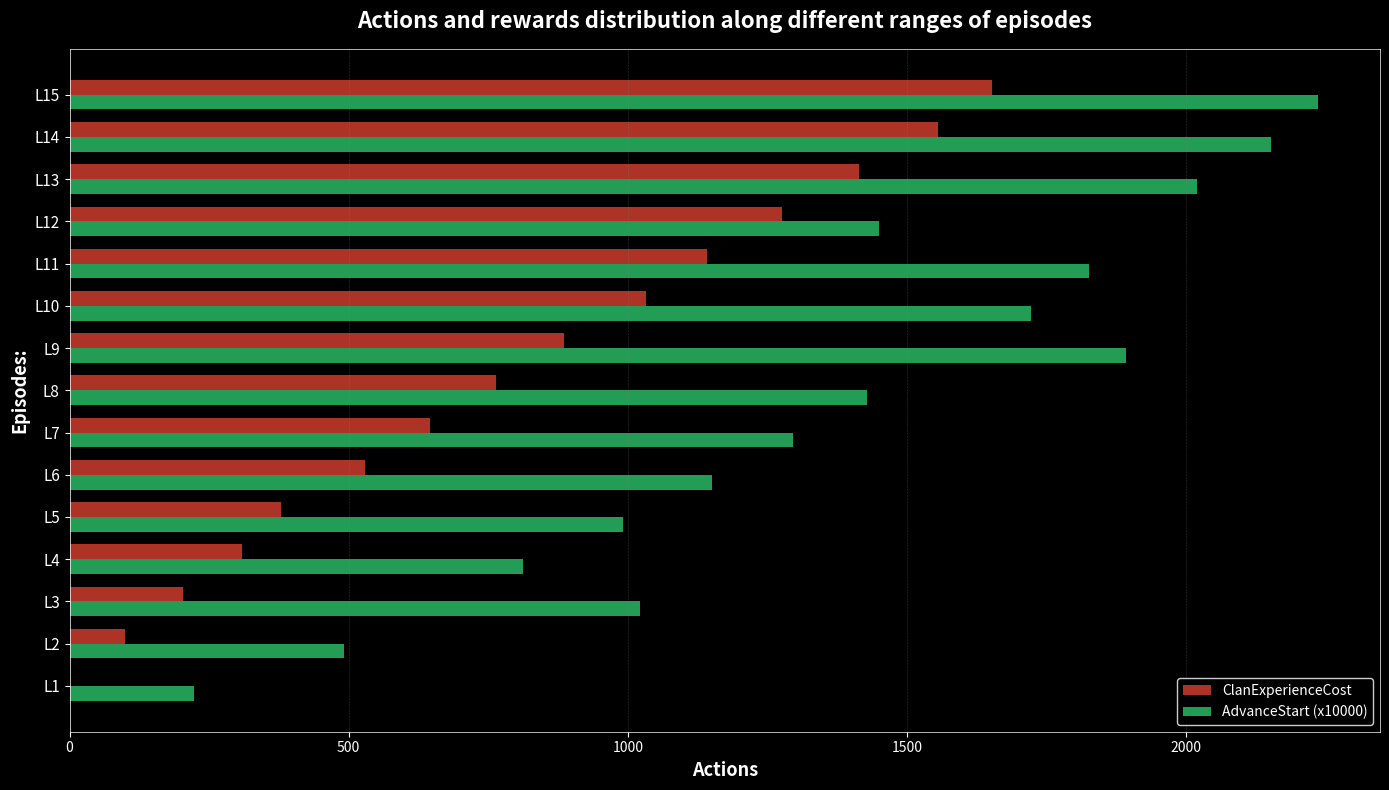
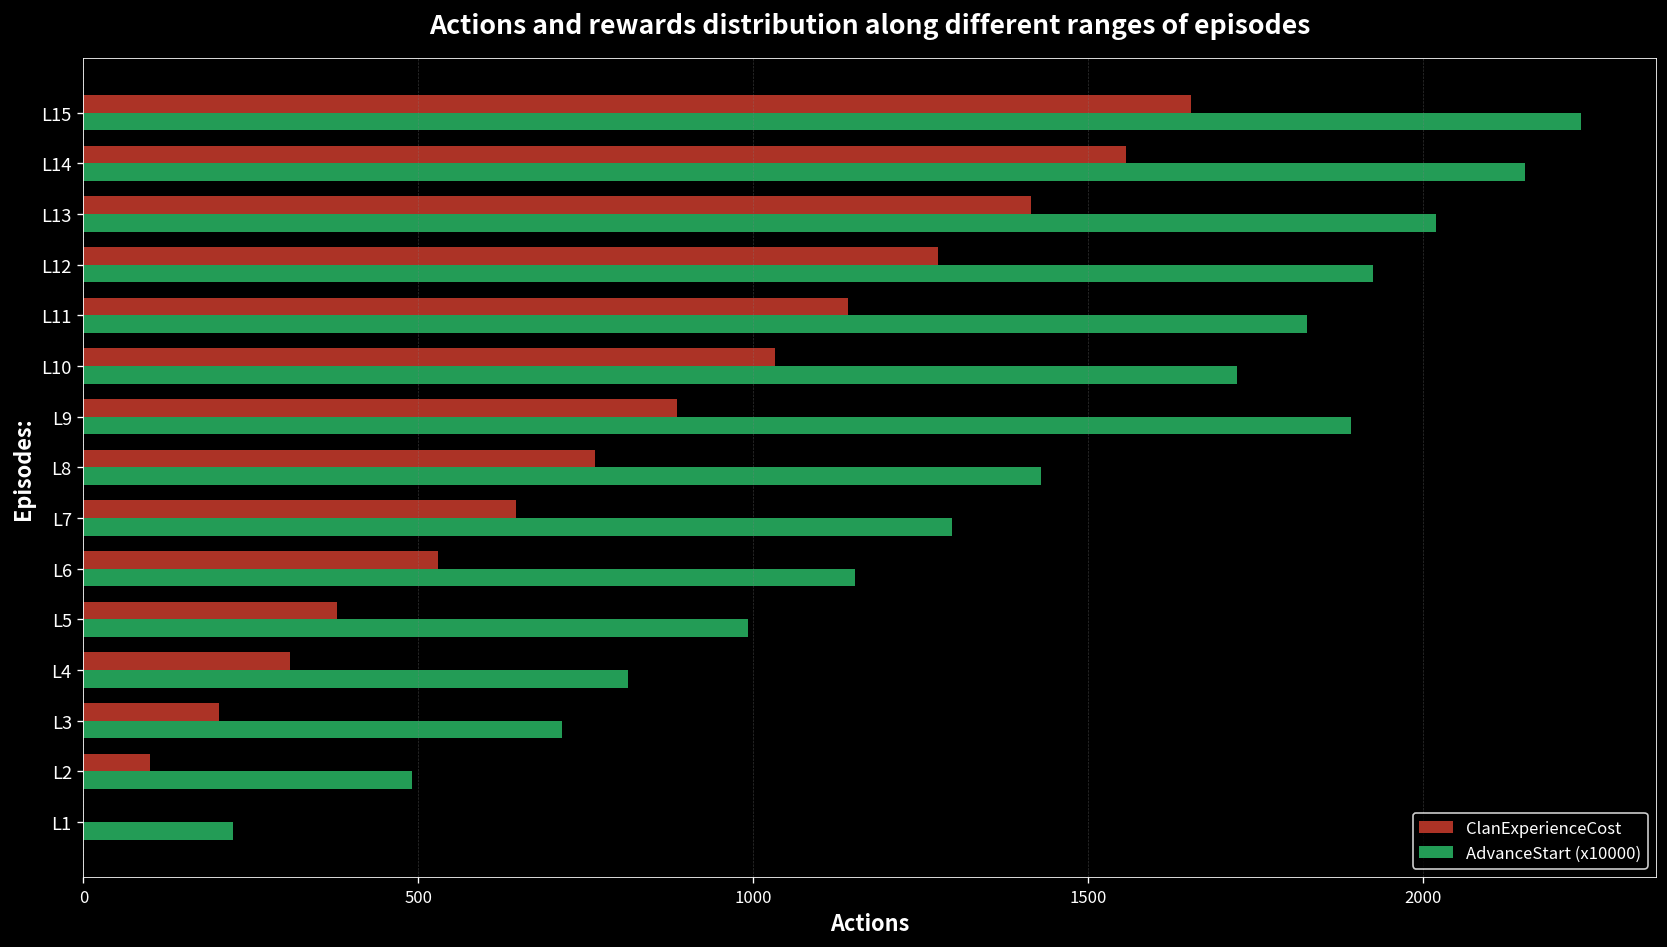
AdvanceStart (x10000), L12: 1450 -> 1930
AdvanceStart (x10000), L3: 1020 -> 710
